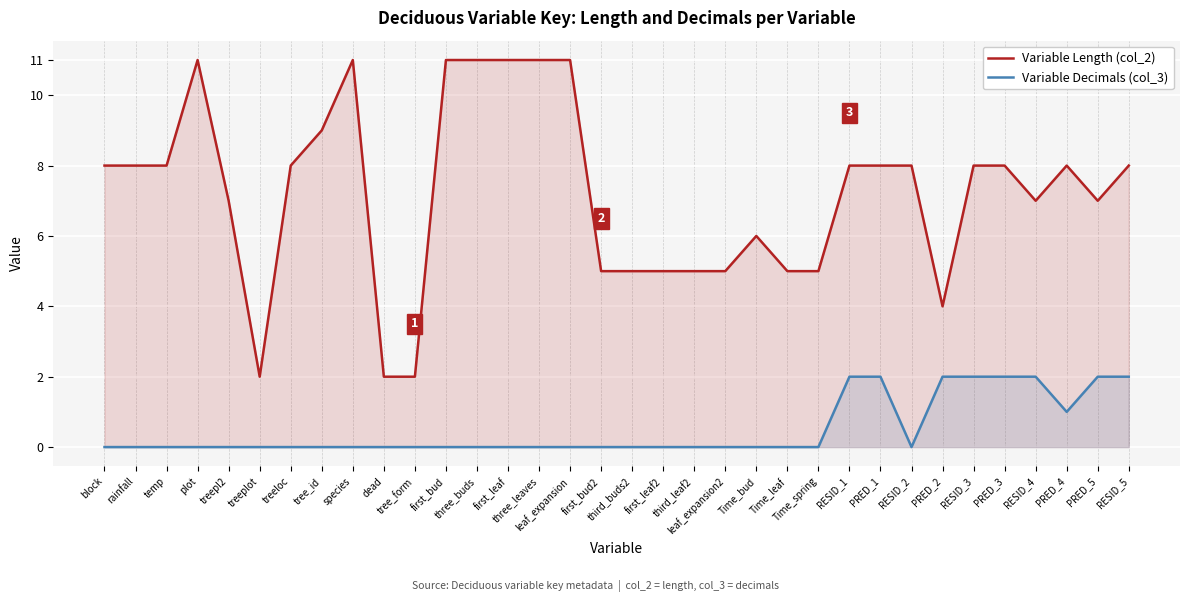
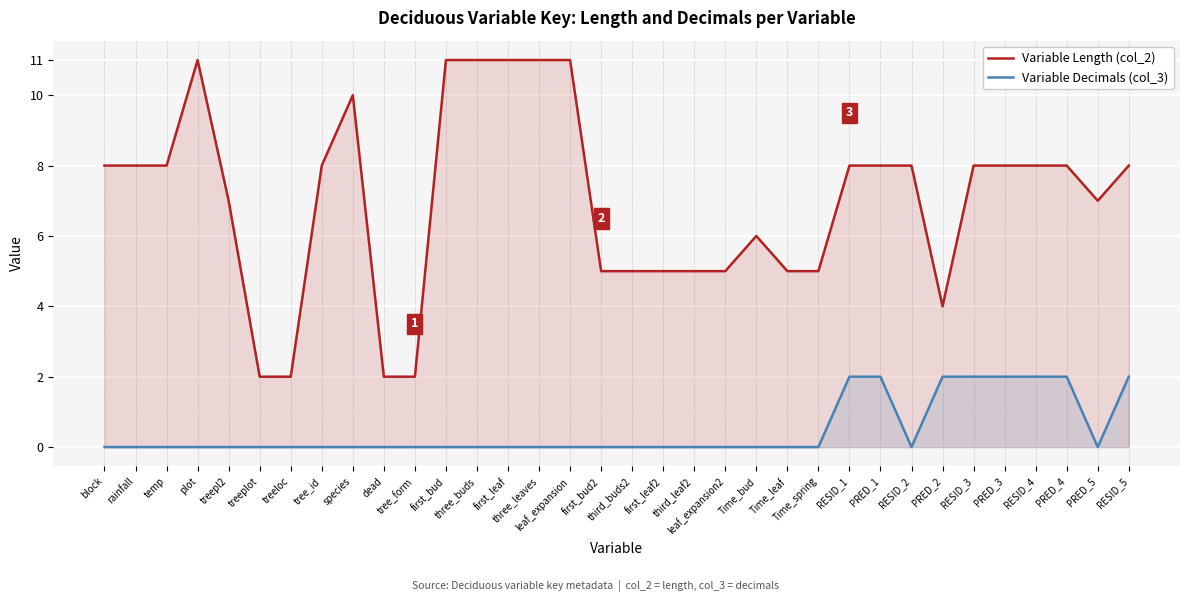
Variable Length (col_2), treeloc: 8 -> 2
Variable Length (col_2), tree_id: 9 -> 8
Variable Length (col_2), species: 11 -> 10
Variable Length (col_2), RESID_4: 7 -> 8
Variable Decimals (col_3), PRED_4: 1 -> 2
Variable Decimals (col_3), PRED_5: 2 -> 0
